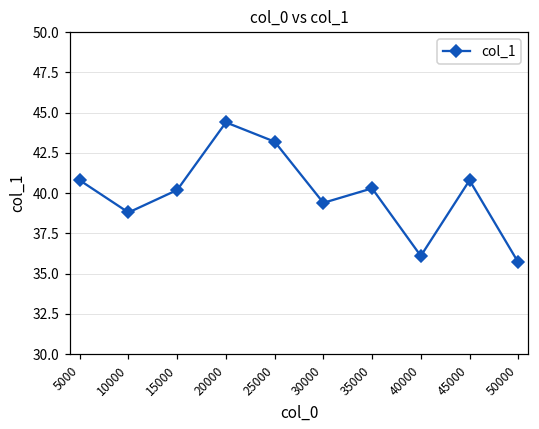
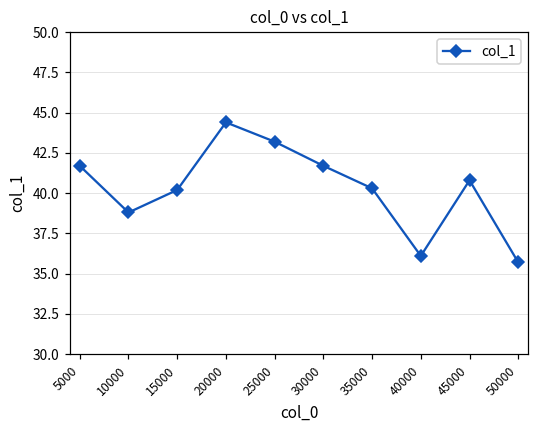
5000: 40.8 -> 41.7
30000: 39.4 -> 41.7
